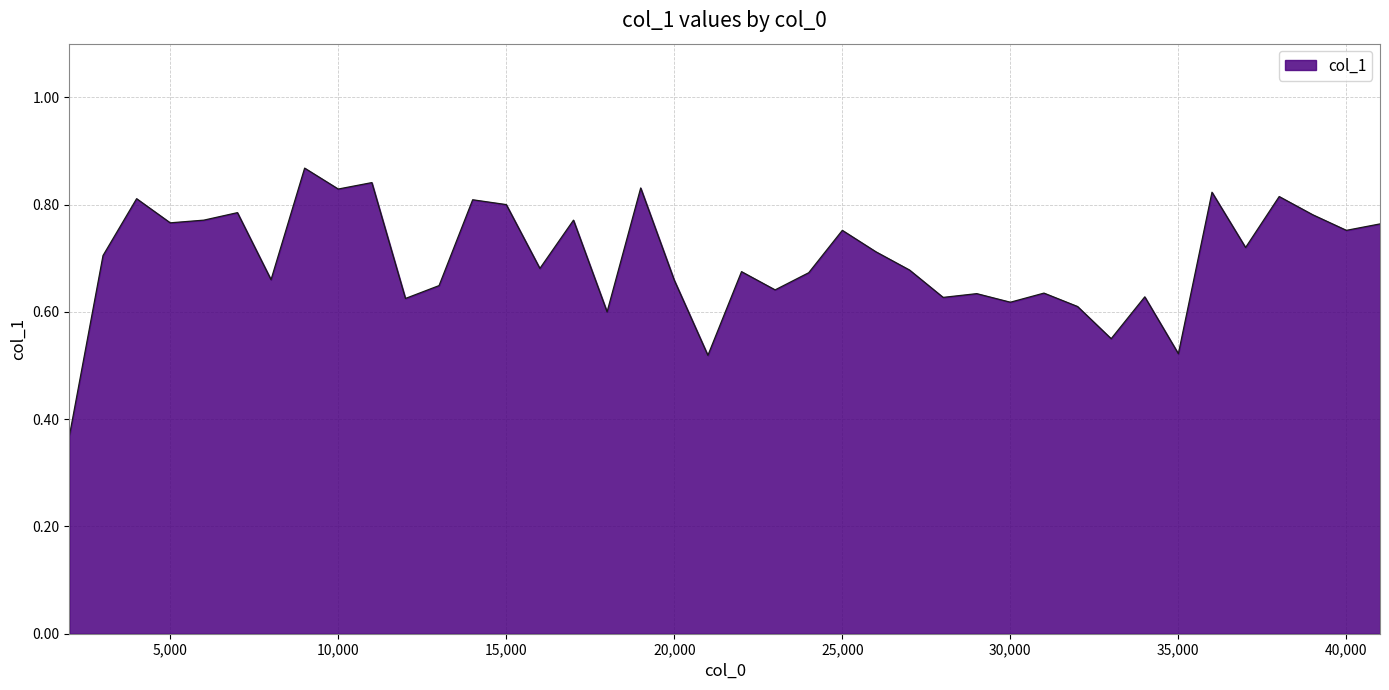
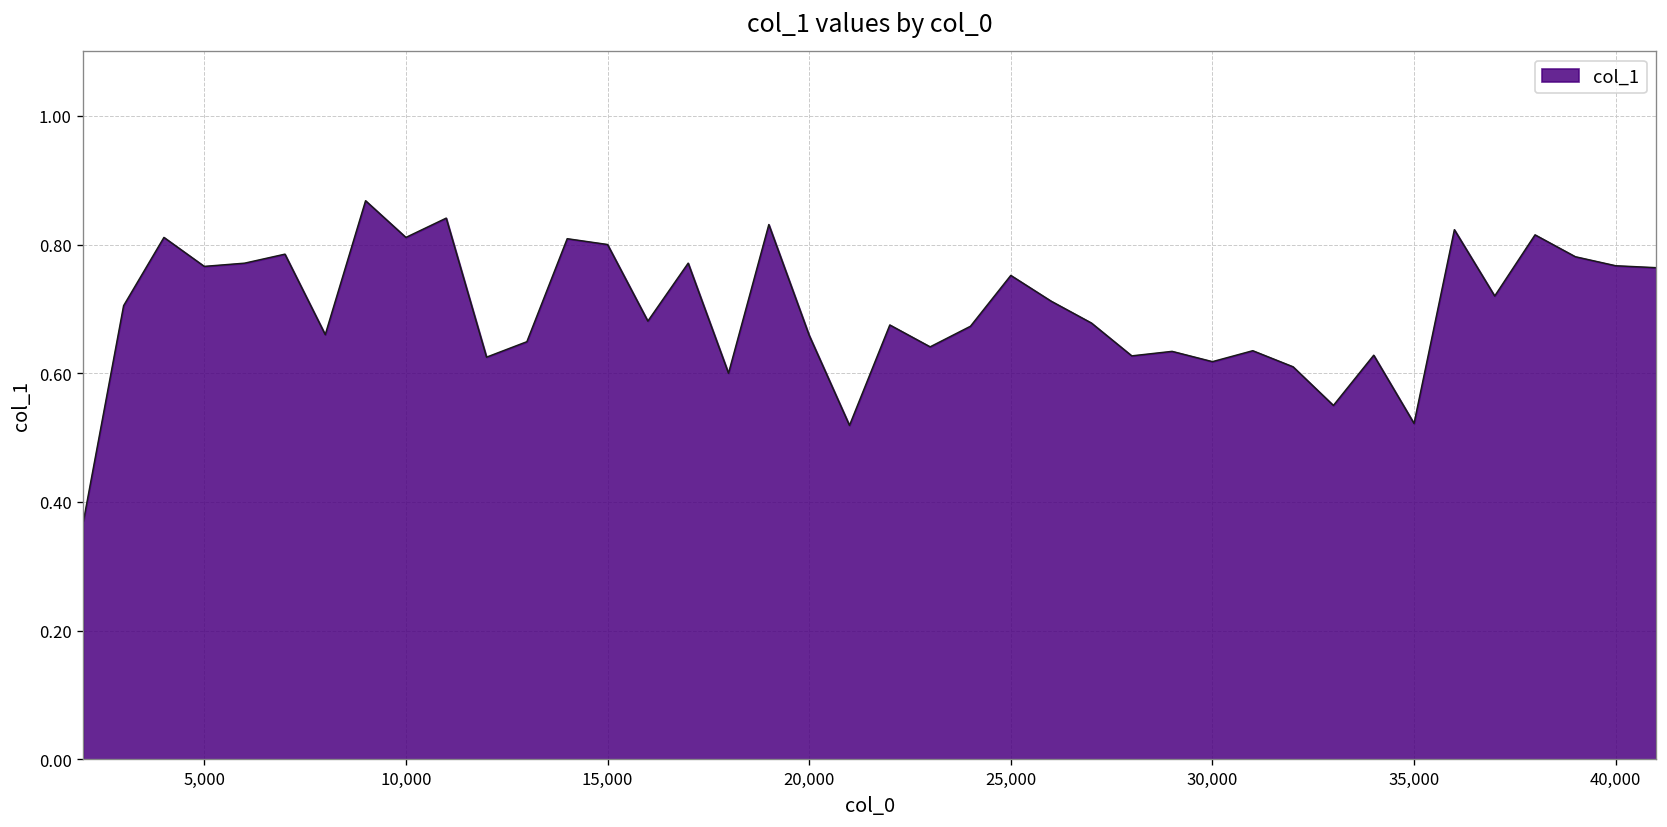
10,000: 0.83 -> 0.81
40,000: 0.75 -> 0.77
